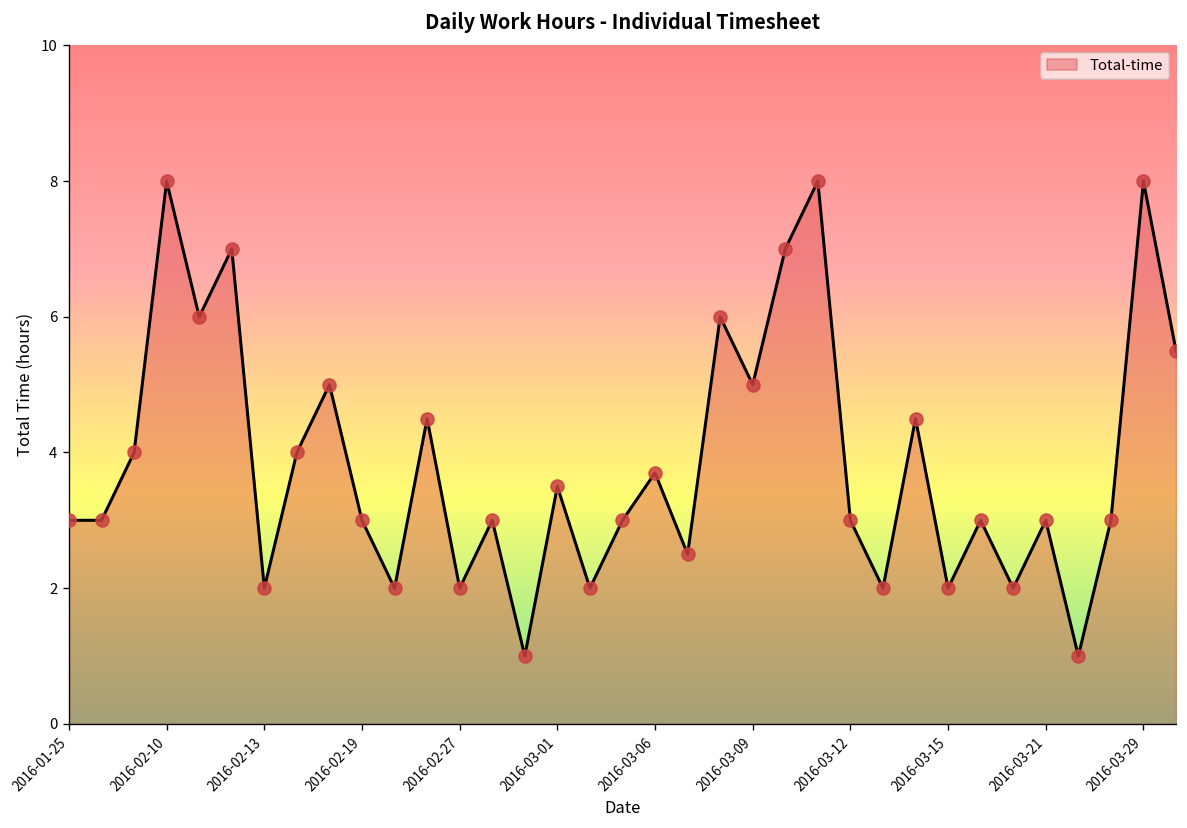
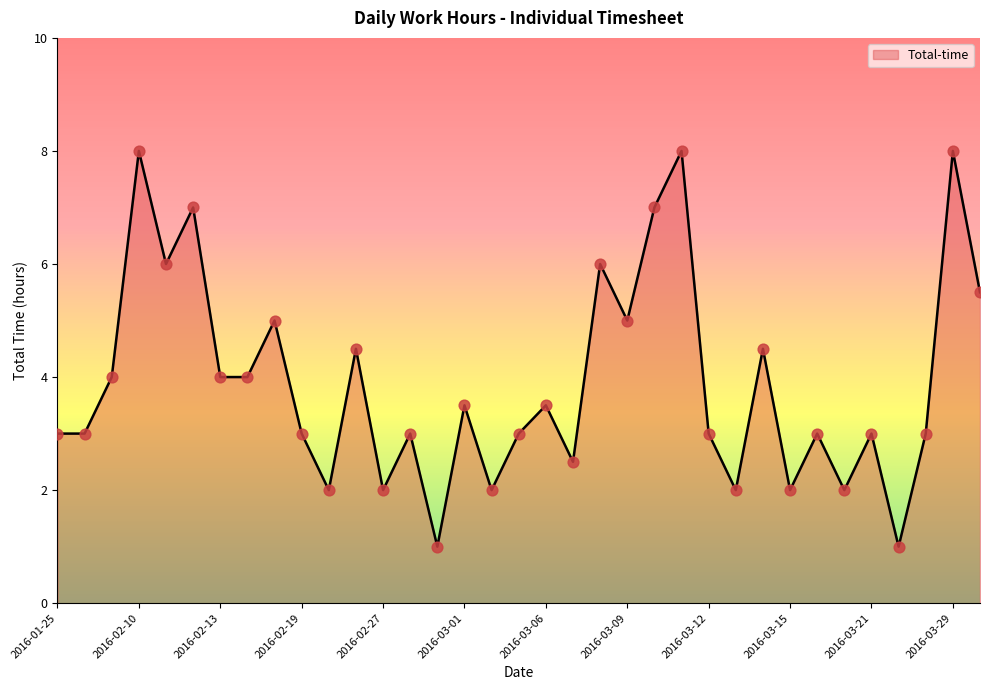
2016-02-13: 2 -> 4
2016-03-06: 3.7 -> 3.5
